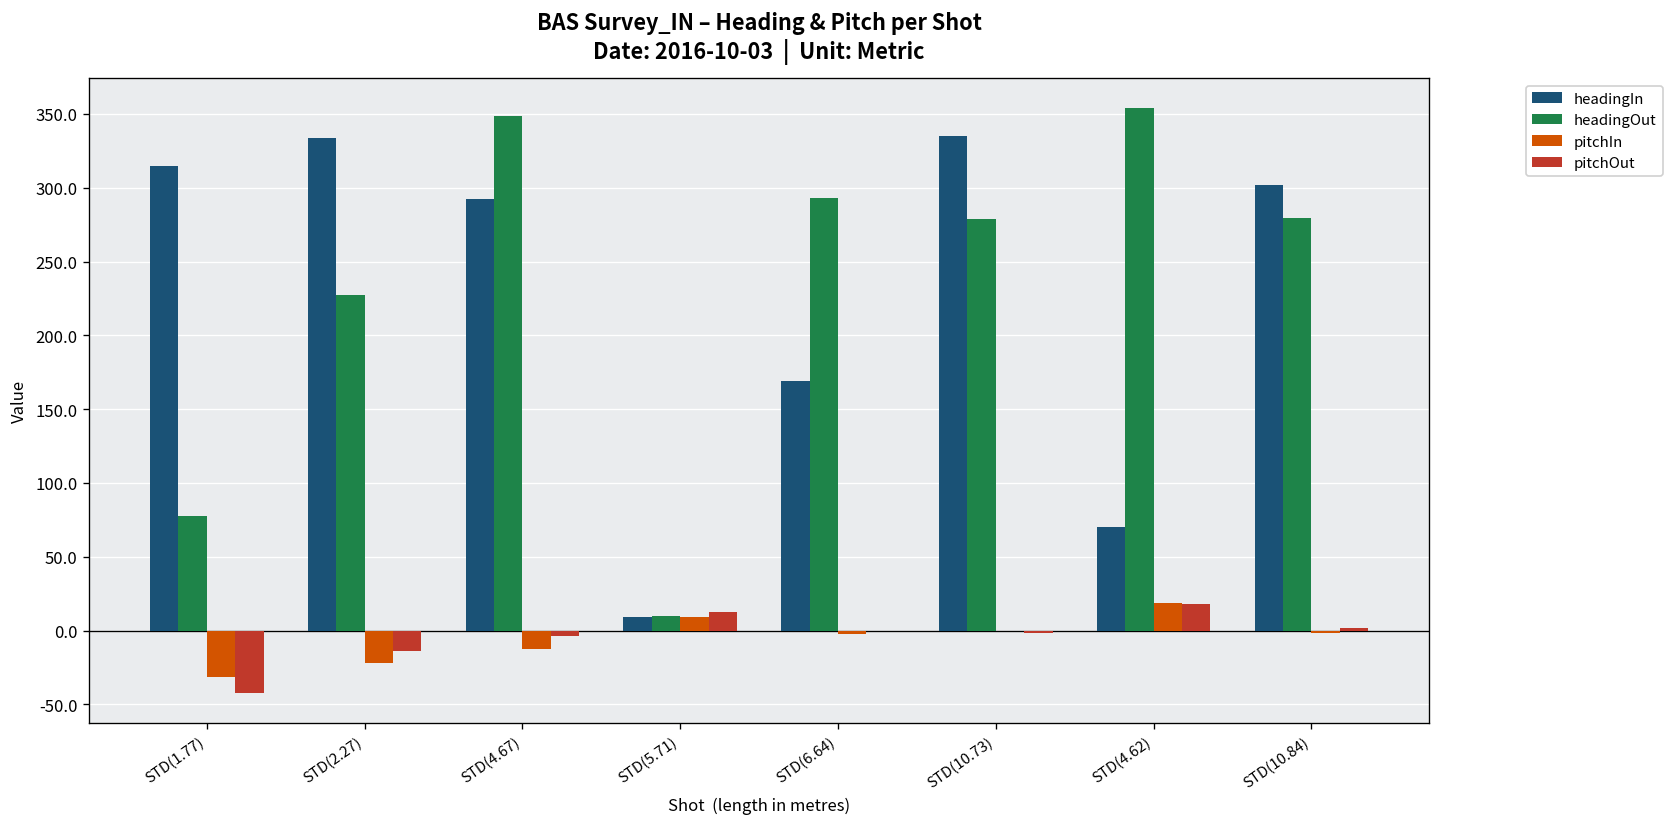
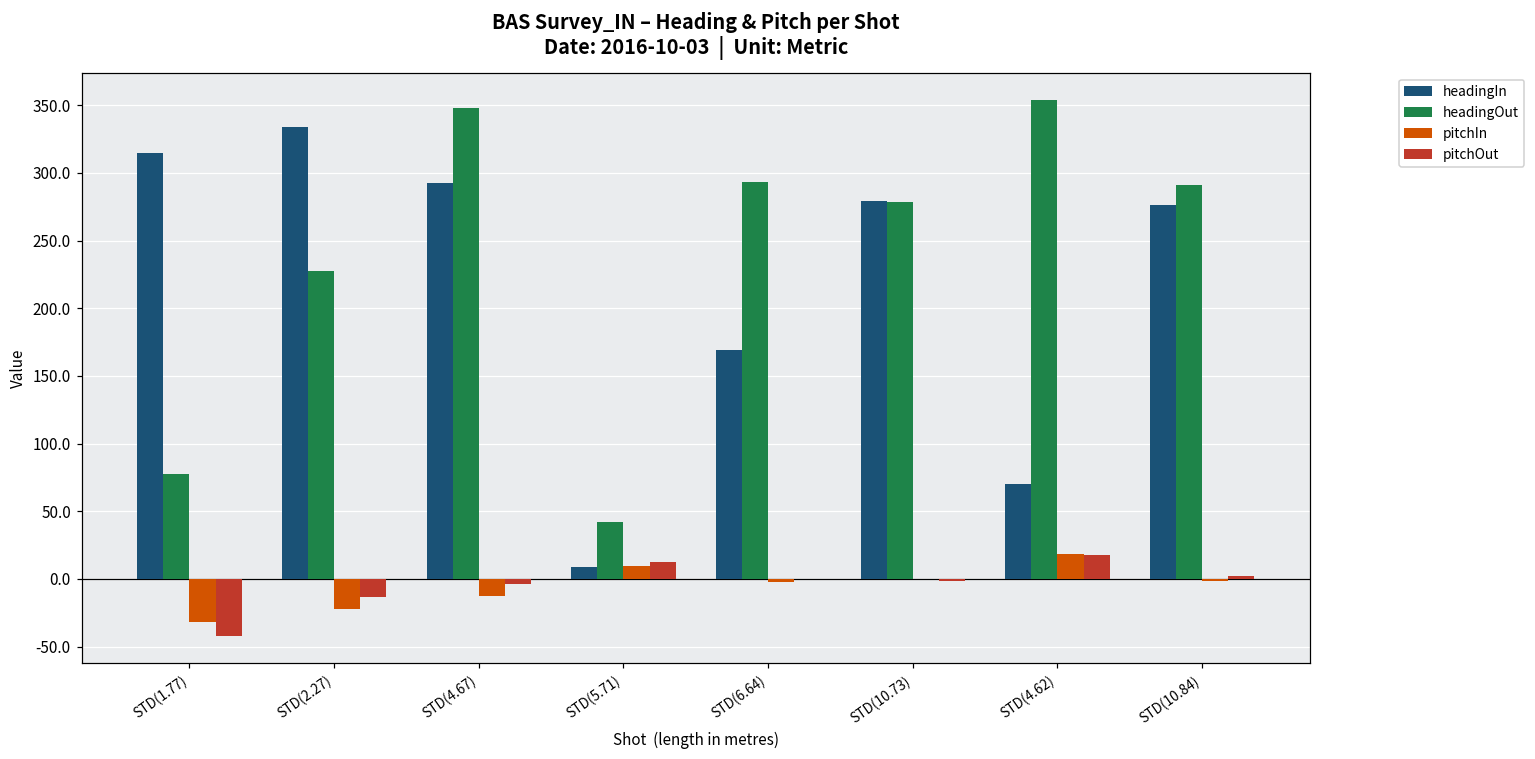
headingOut, STD(5.71): 10 -> 42
headingIn, STD(10.73): 335 -> 279
headingIn, STD(10.84): 302 -> 276
headingOut, STD(10.84): 280 -> 291
